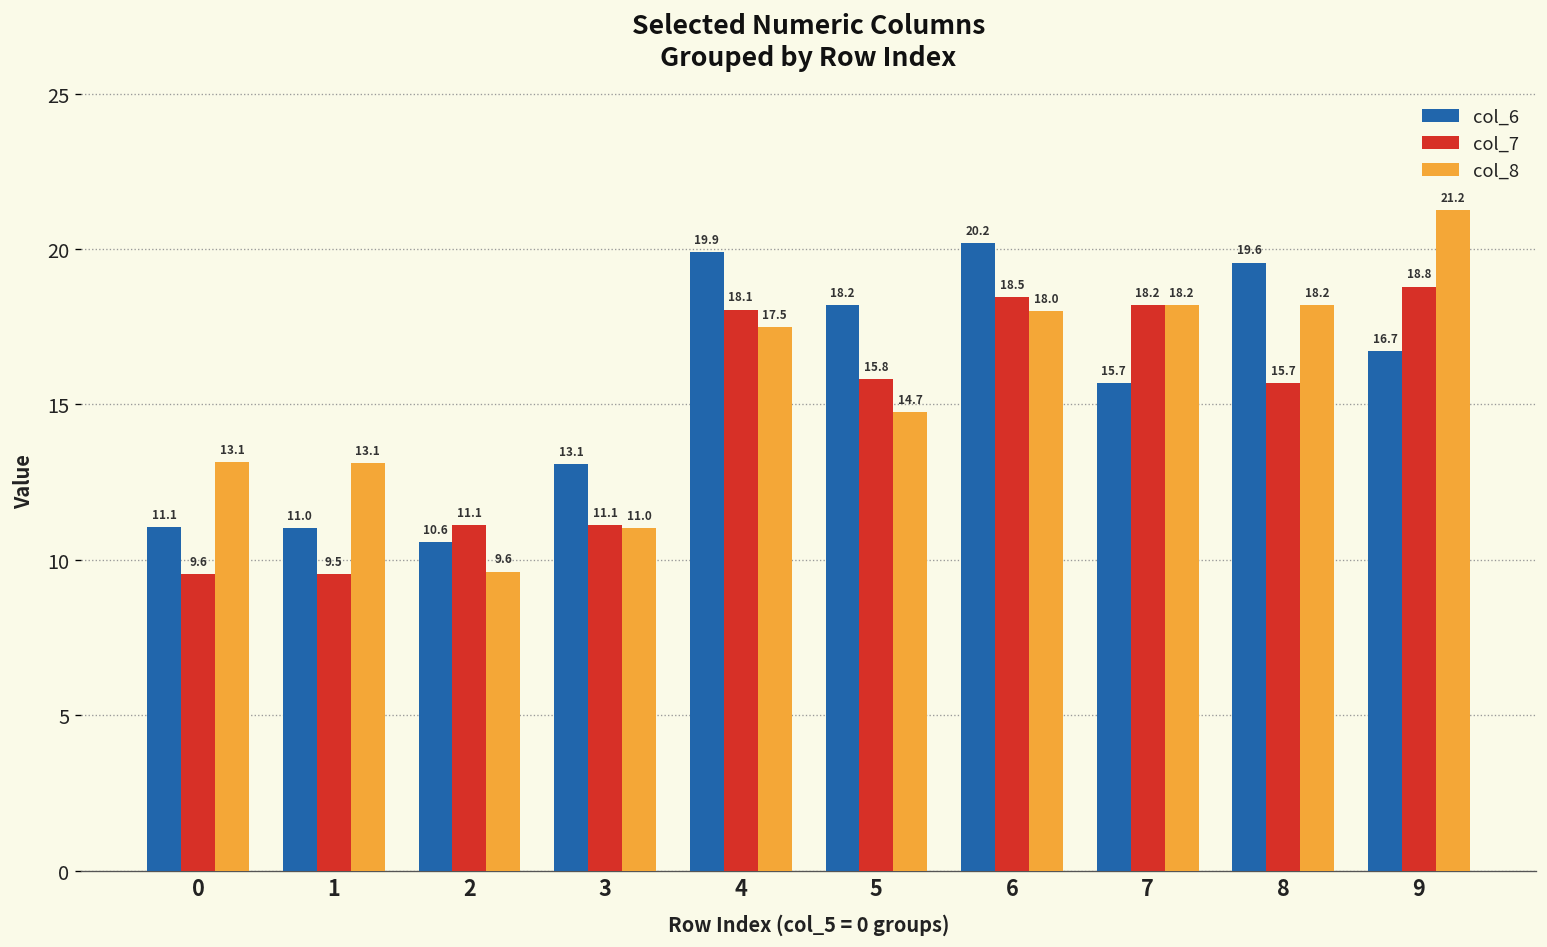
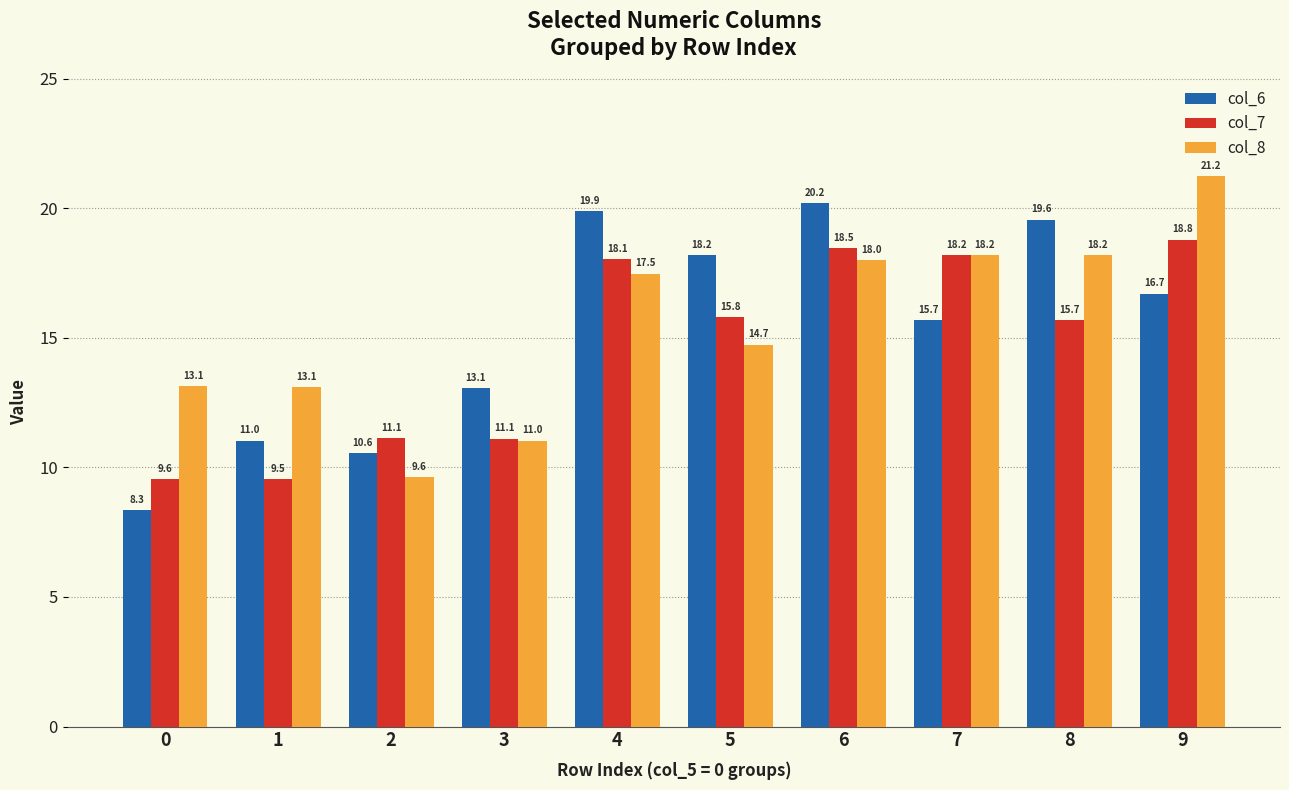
col_6, 0: 11.1 -> 8.3
